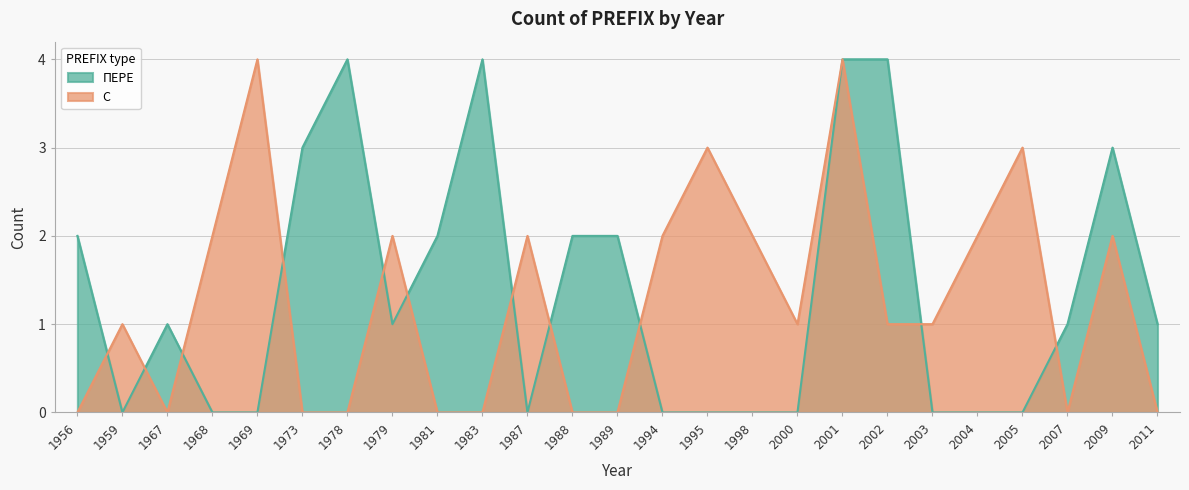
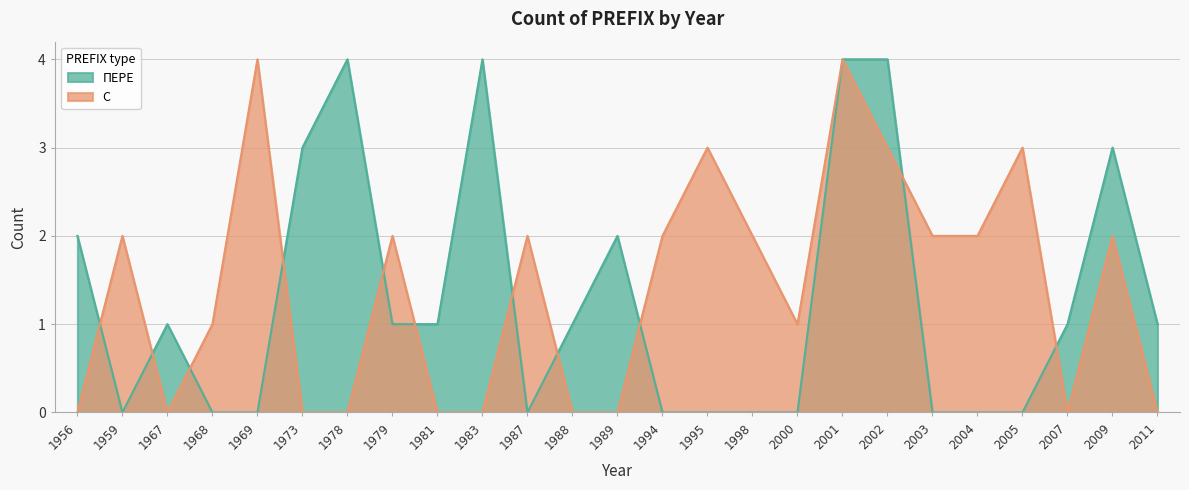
С, 1959: 1 -> 2
С, 1968: 2 -> 1
ПЕРЕ, 1981: 2 -> 1
ПЕРЕ, 1988: 2 -> 1
С, 2002: 1 -> 3
С, 2003: 1 -> 2
